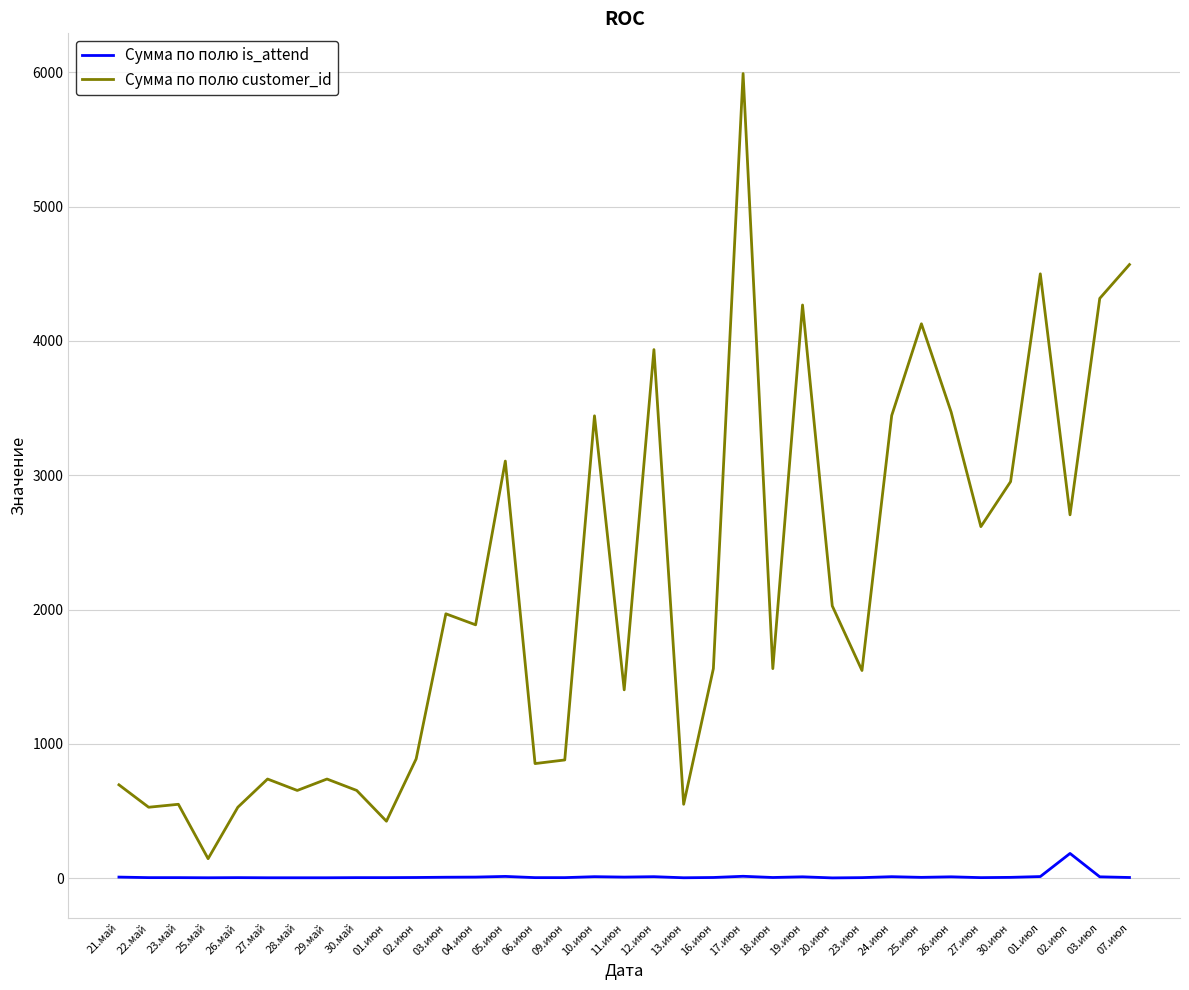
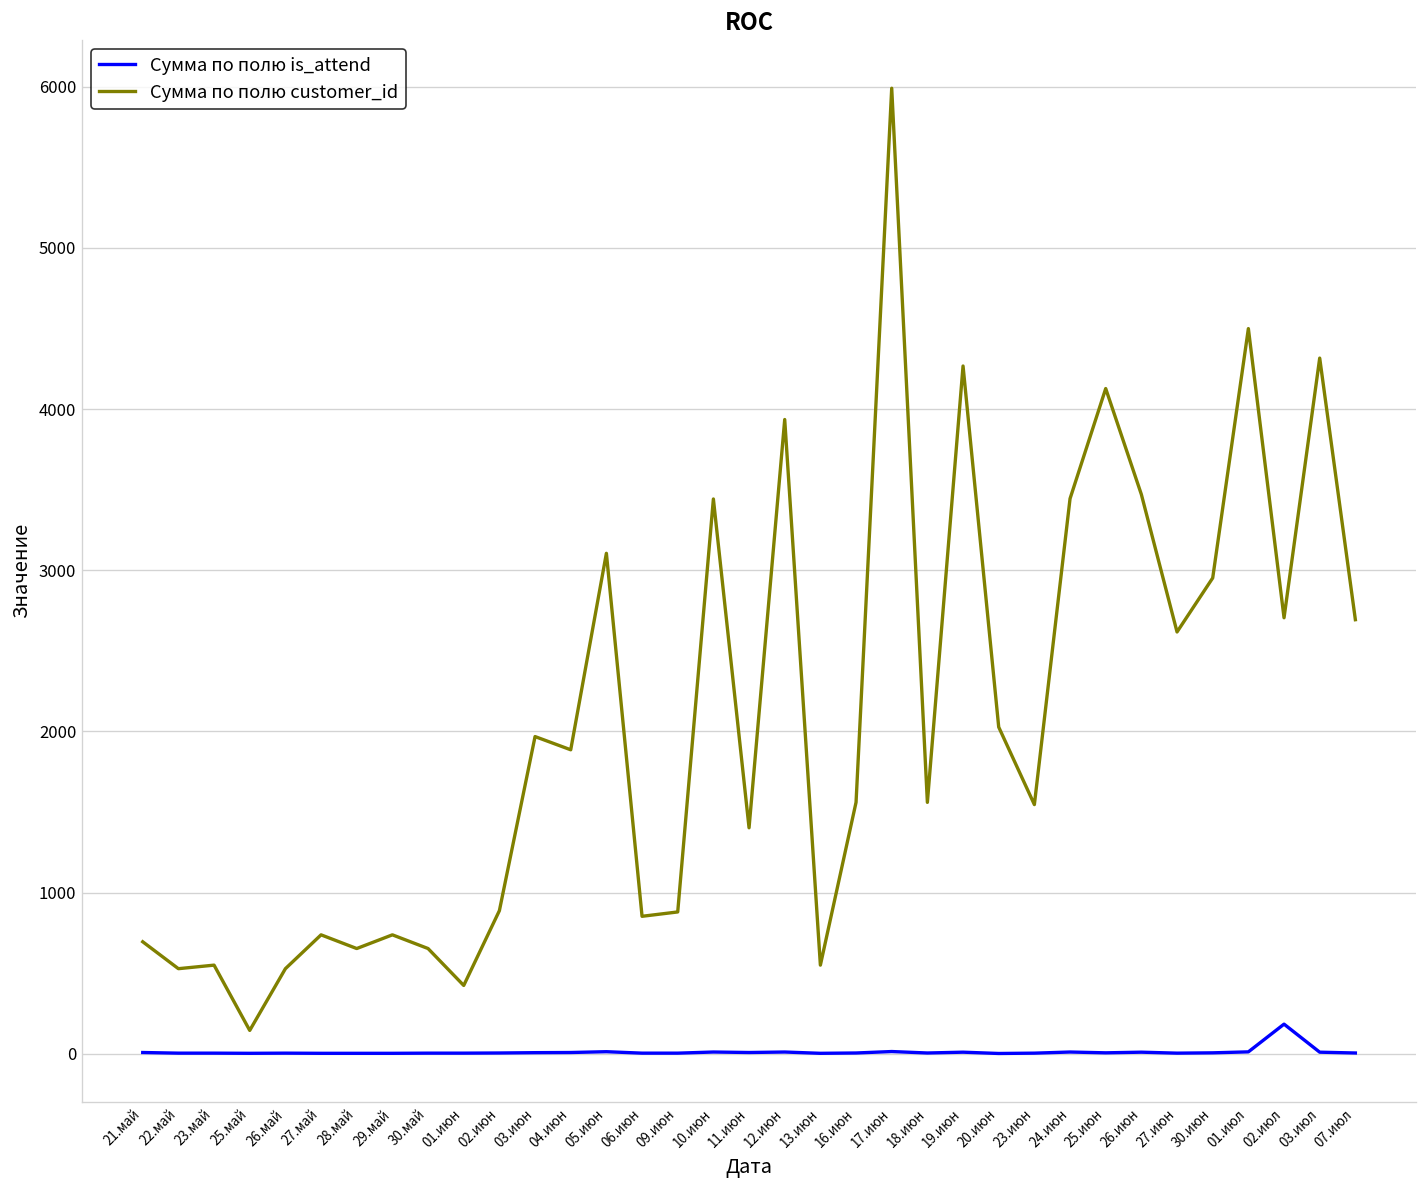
Сумма по полю customer_id, 07.июл: 4570 -> 2690
